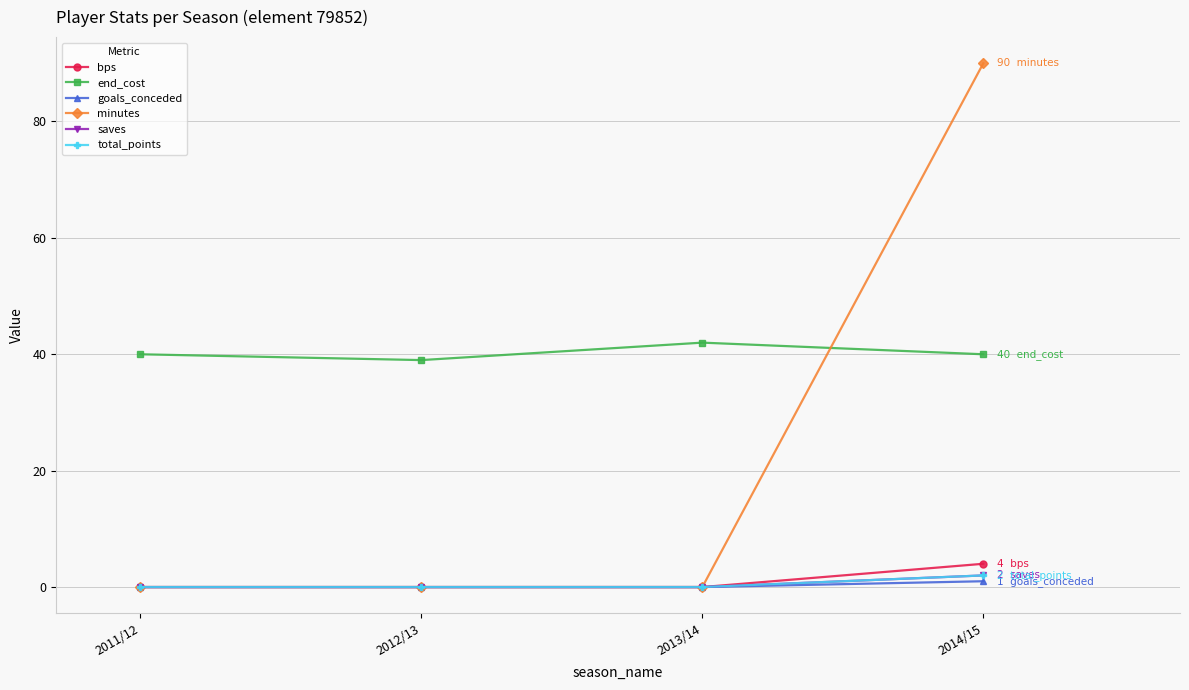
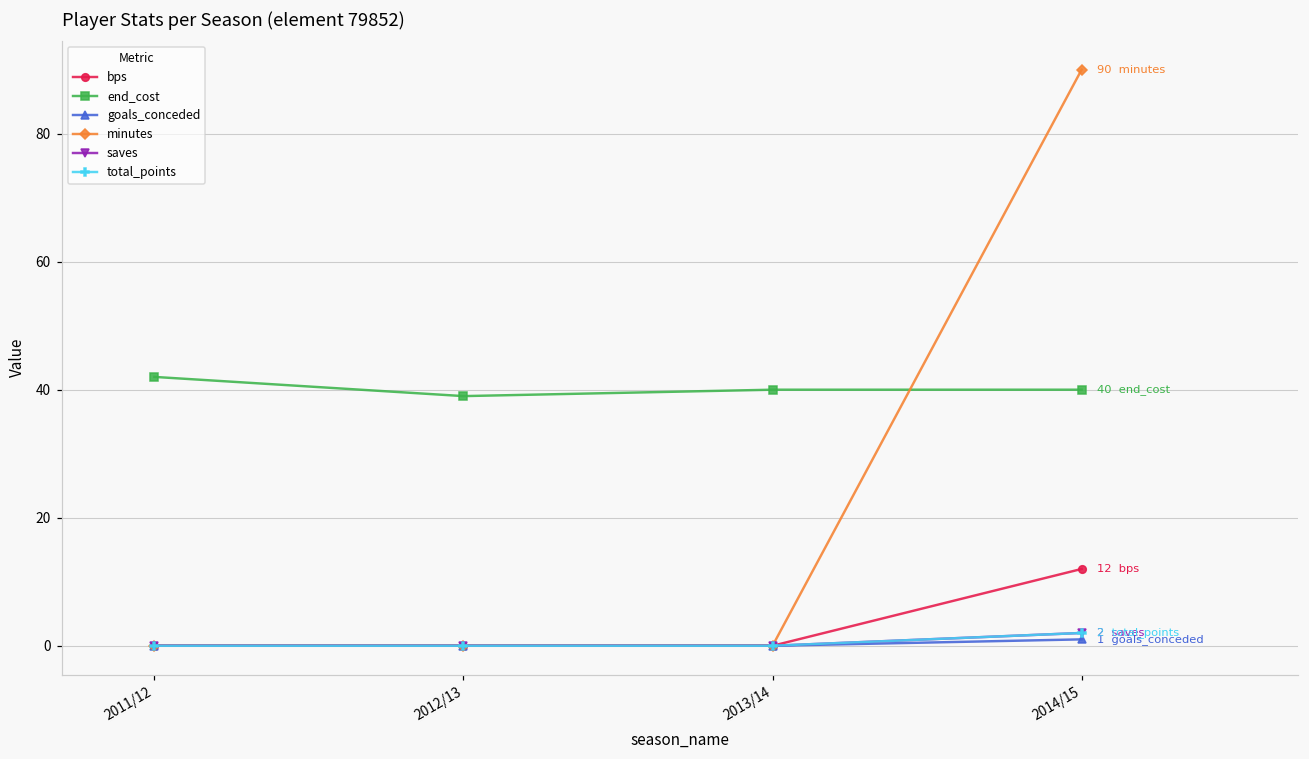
end_cost, 2011/12: 40 -> 42
end_cost, 2013/14: 42 -> 40
bps, 2014/15: 4 -> 12
